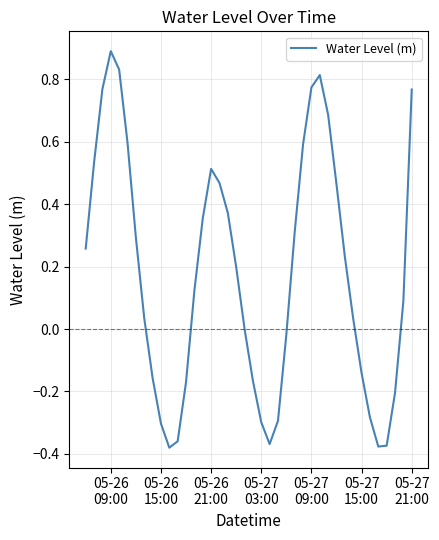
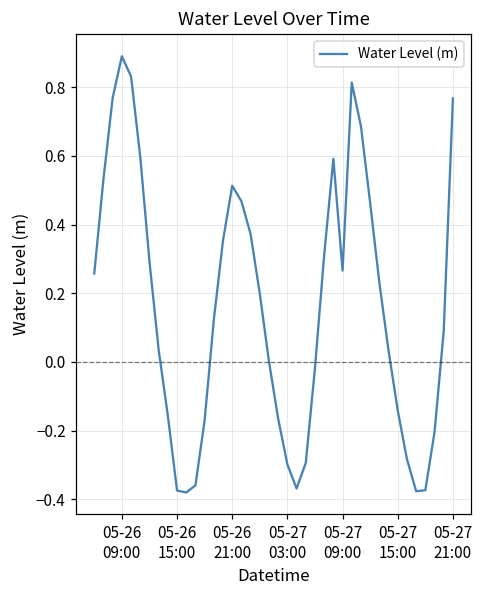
05-26 15:00: -0.30 -> -0.37
05-27 09:00: 0.77 -> 0.27
